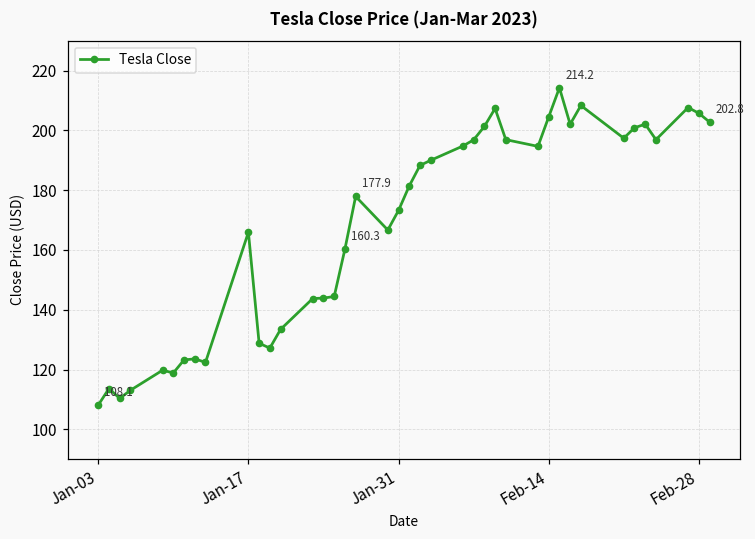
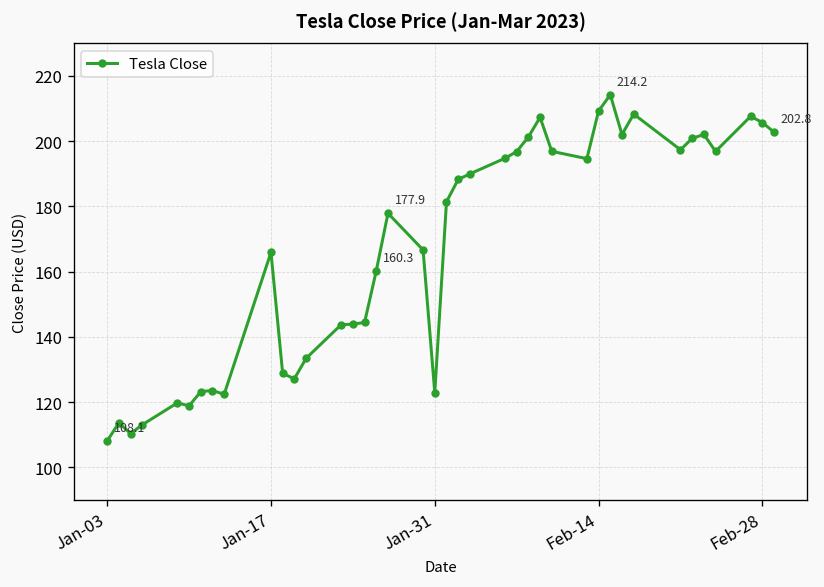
Jan-31: 173 -> 123
Feb-14: 204 -> 209
